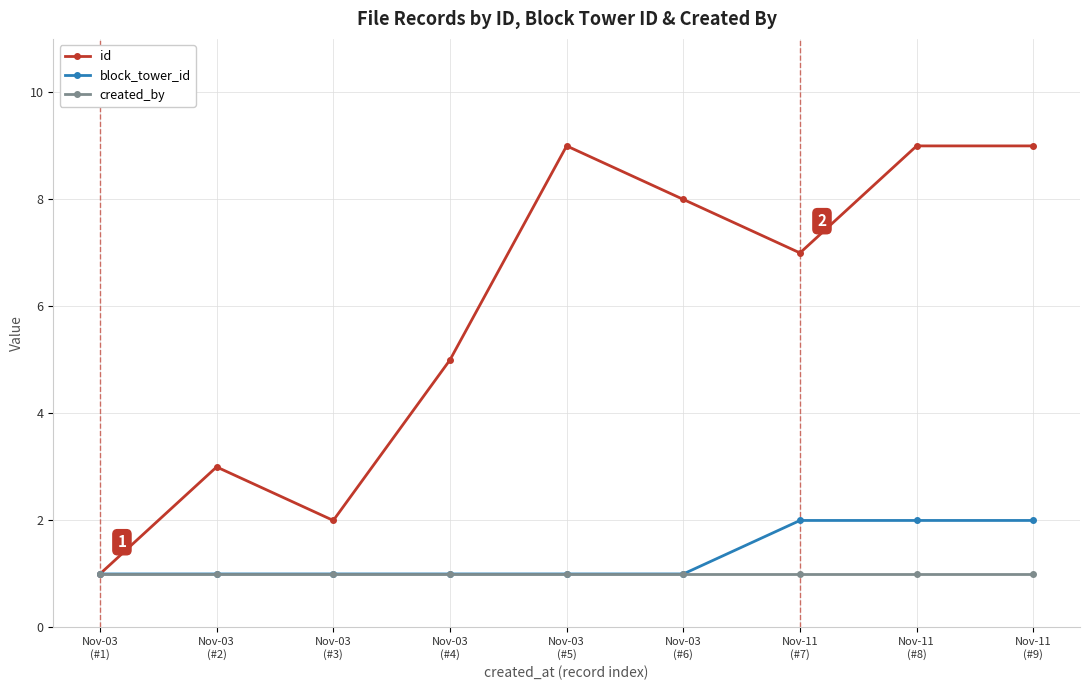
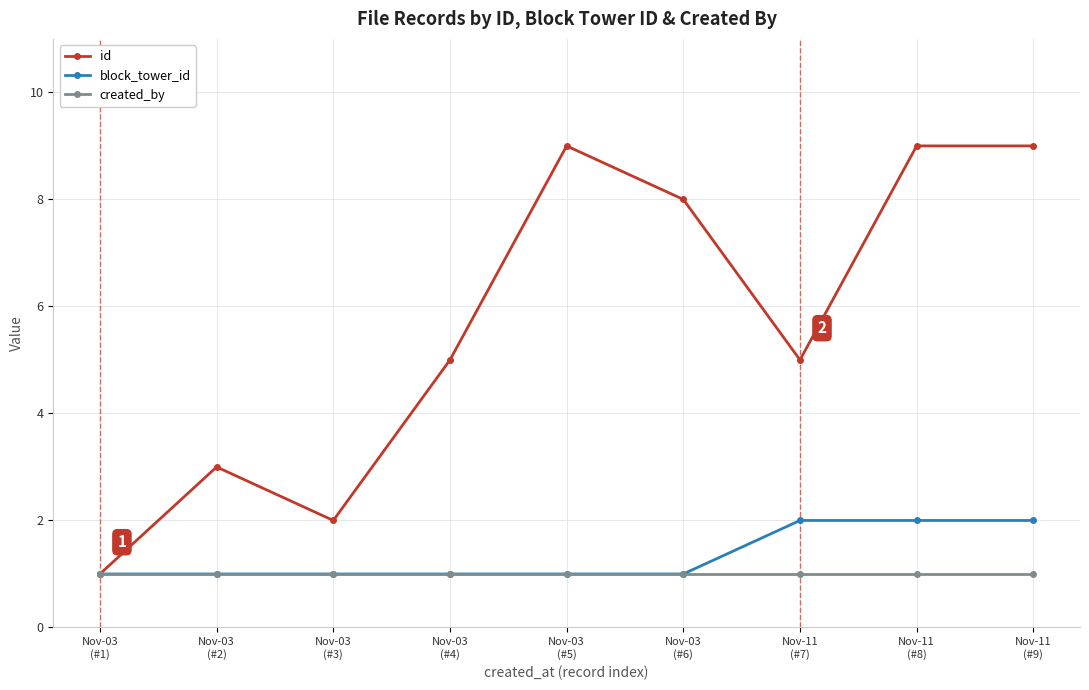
id, Nov-11 (#7): 7 -> 5
